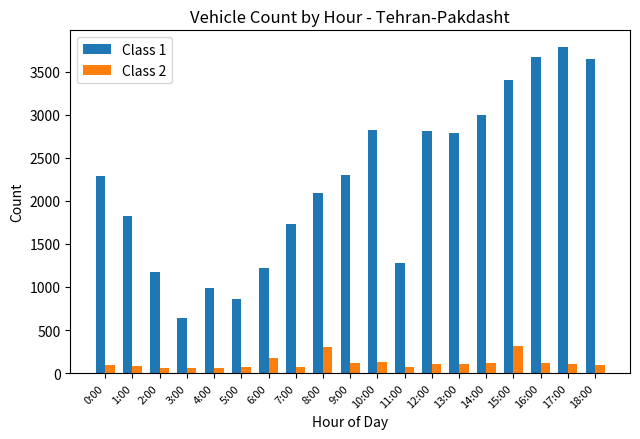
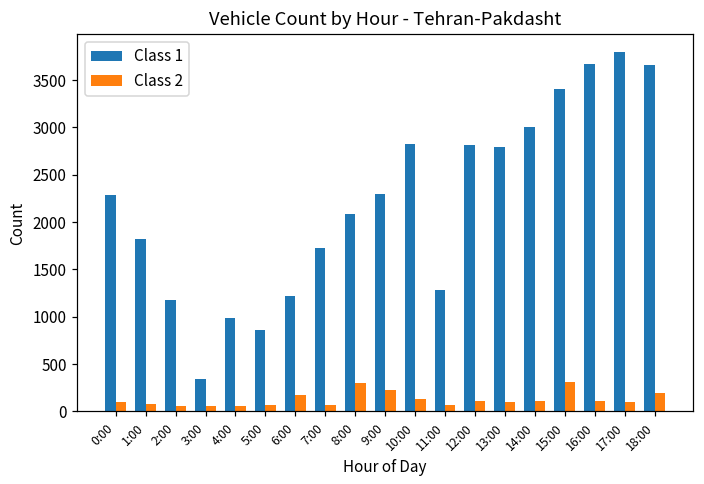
Class 1, 3:00: 600 -> 300
Class 2, 9:00: 100 -> 200
Class 2, 18:00: 100 -> 200
